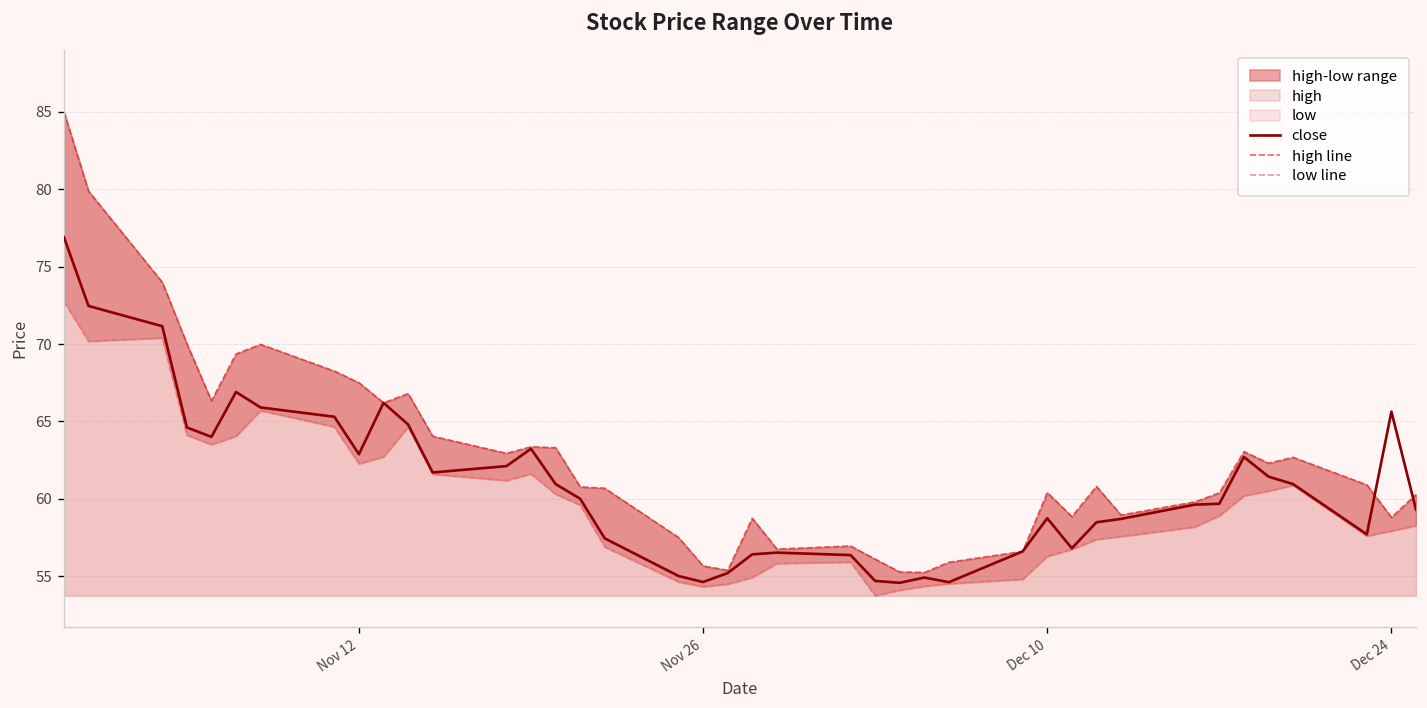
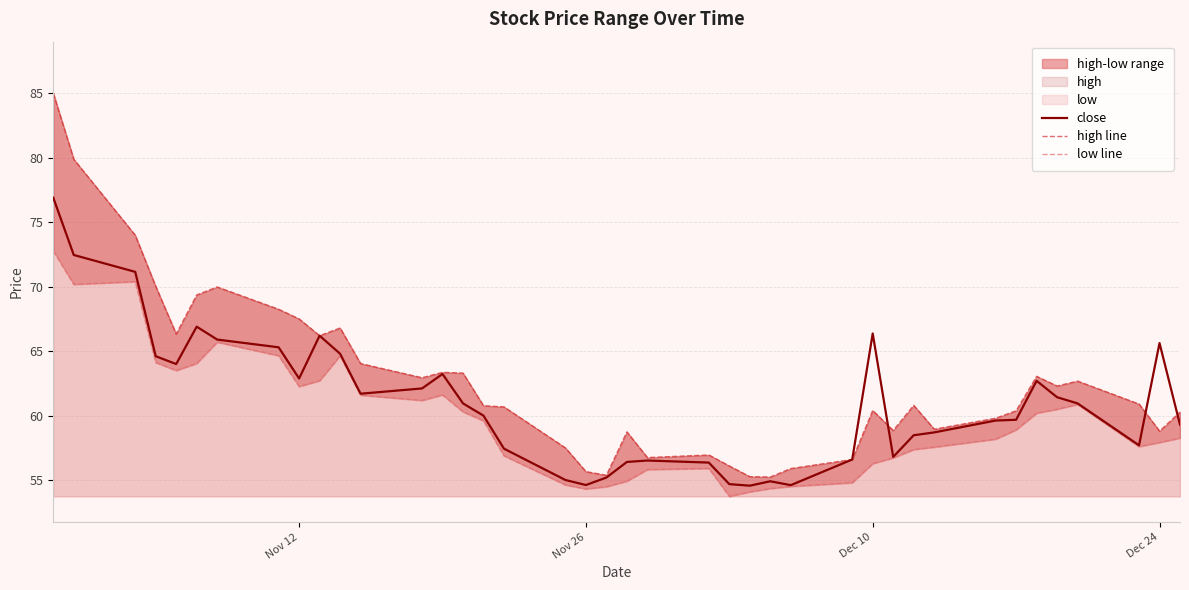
close, Dec 10: 58.7 -> 66.4
